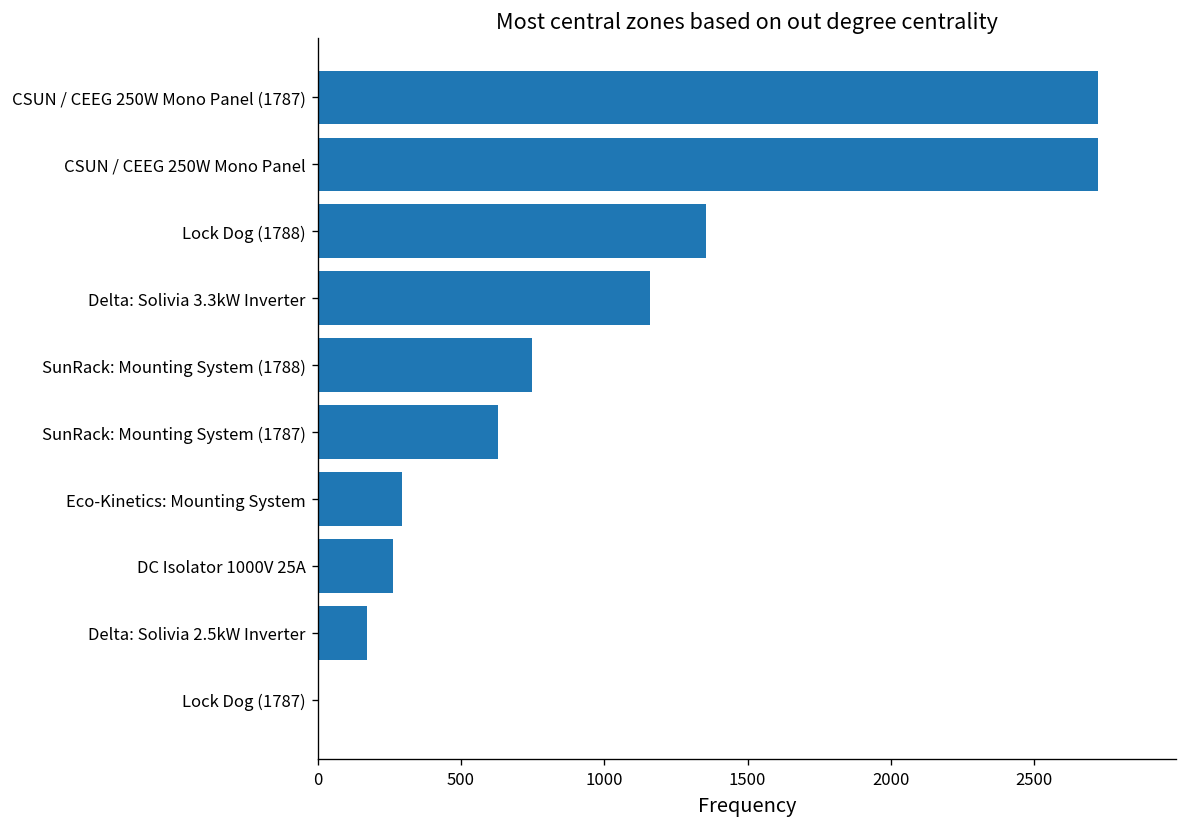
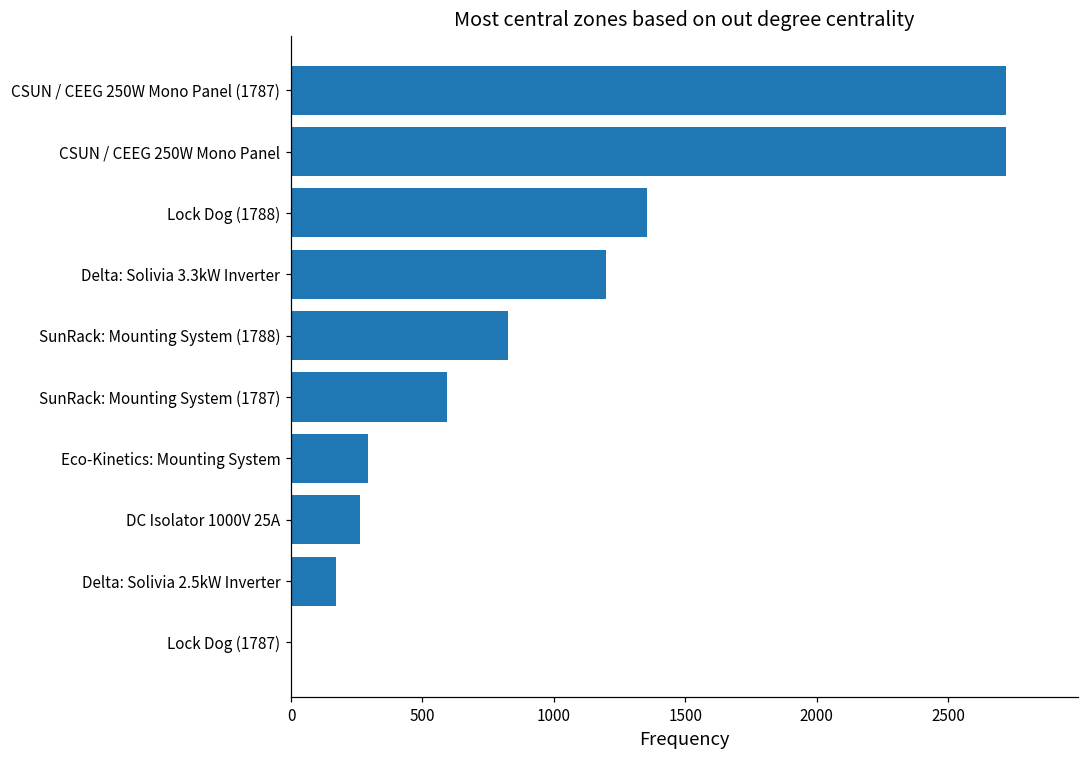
Delta: Solivia 3.3kW Inverter: 1160 -> 1200
SunRack: Mounting System (1788): 750 -> 830
SunRack: Mounting System (1787): 630 -> 590
